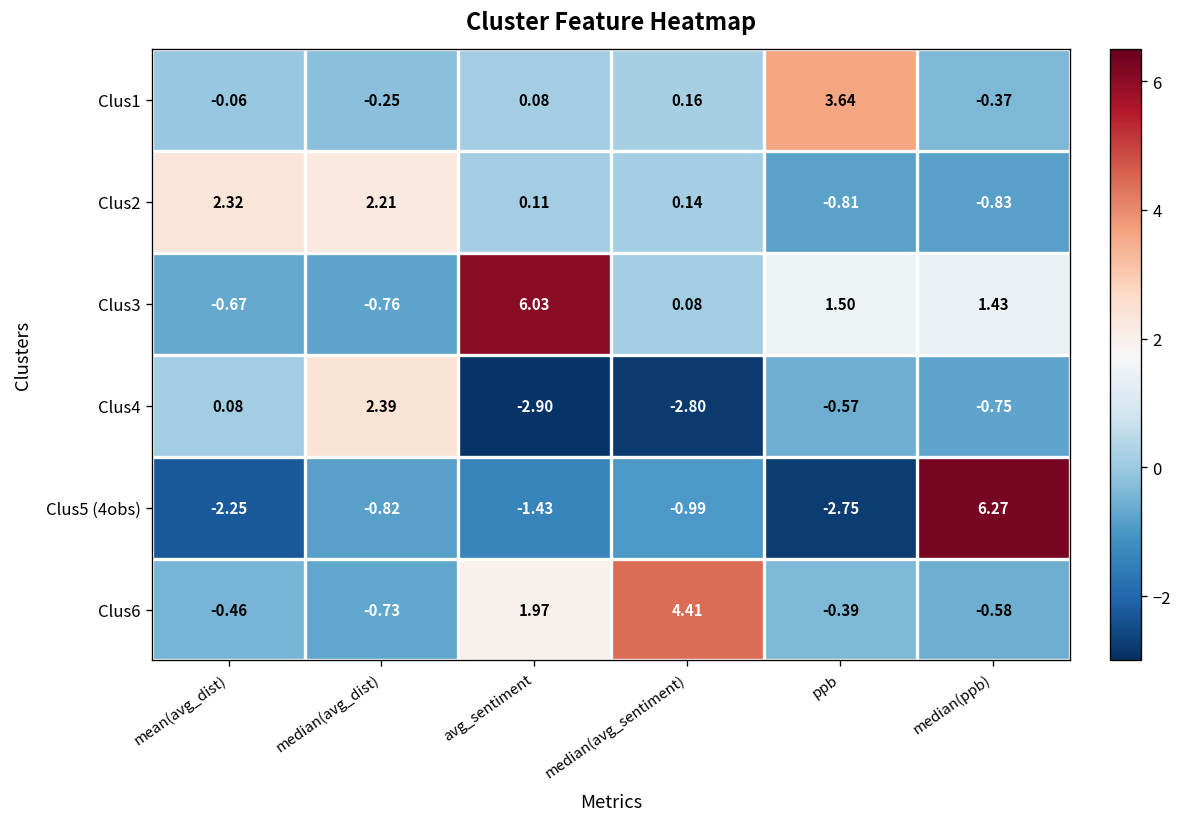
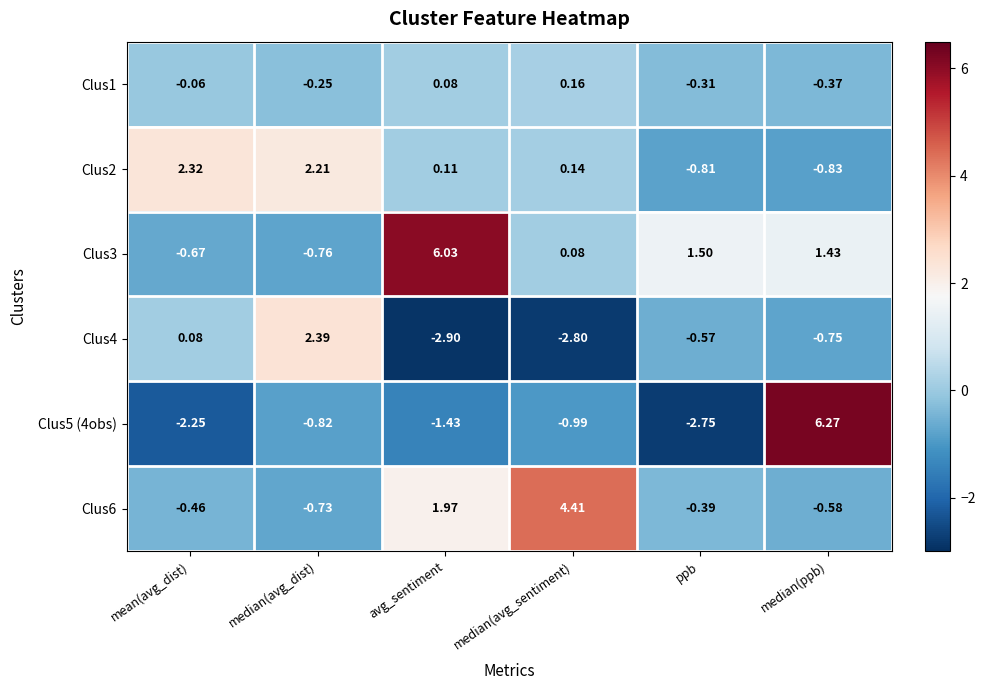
Clus1, ppb: 3.64 -> -0.31
